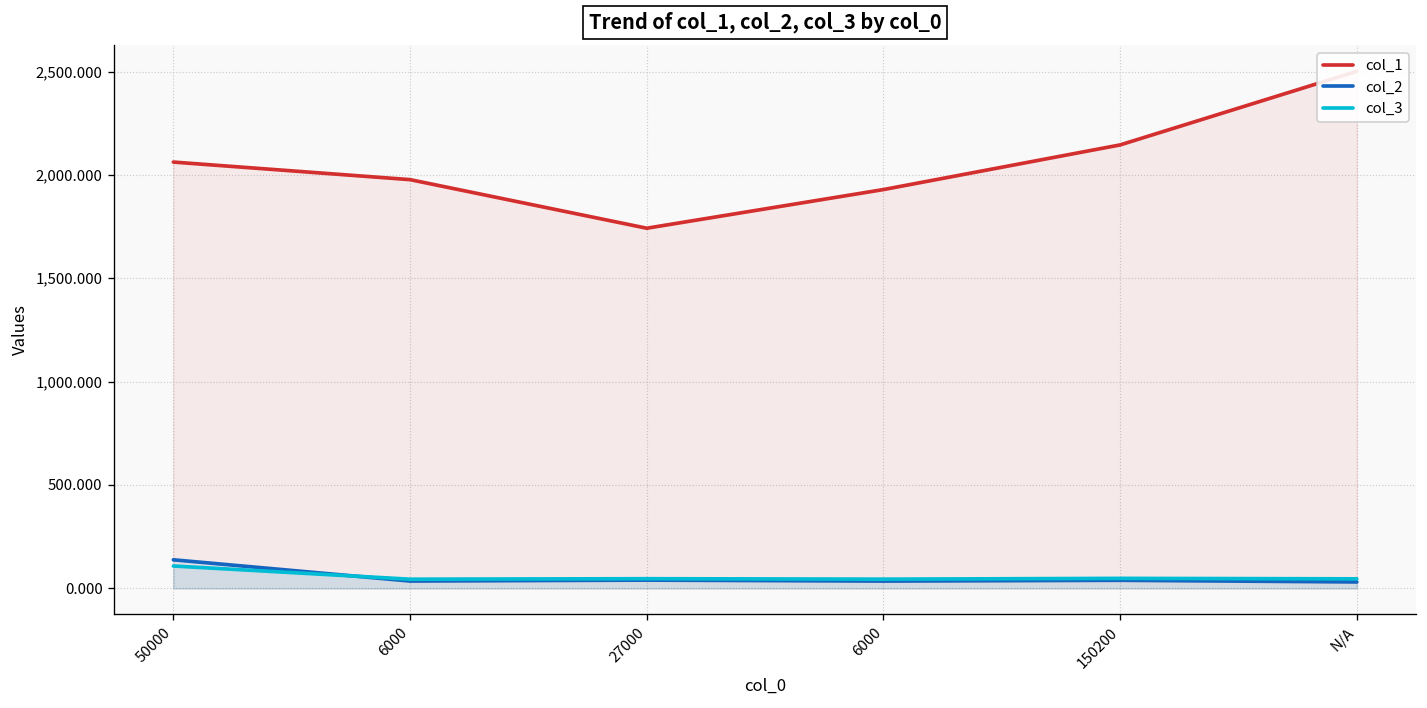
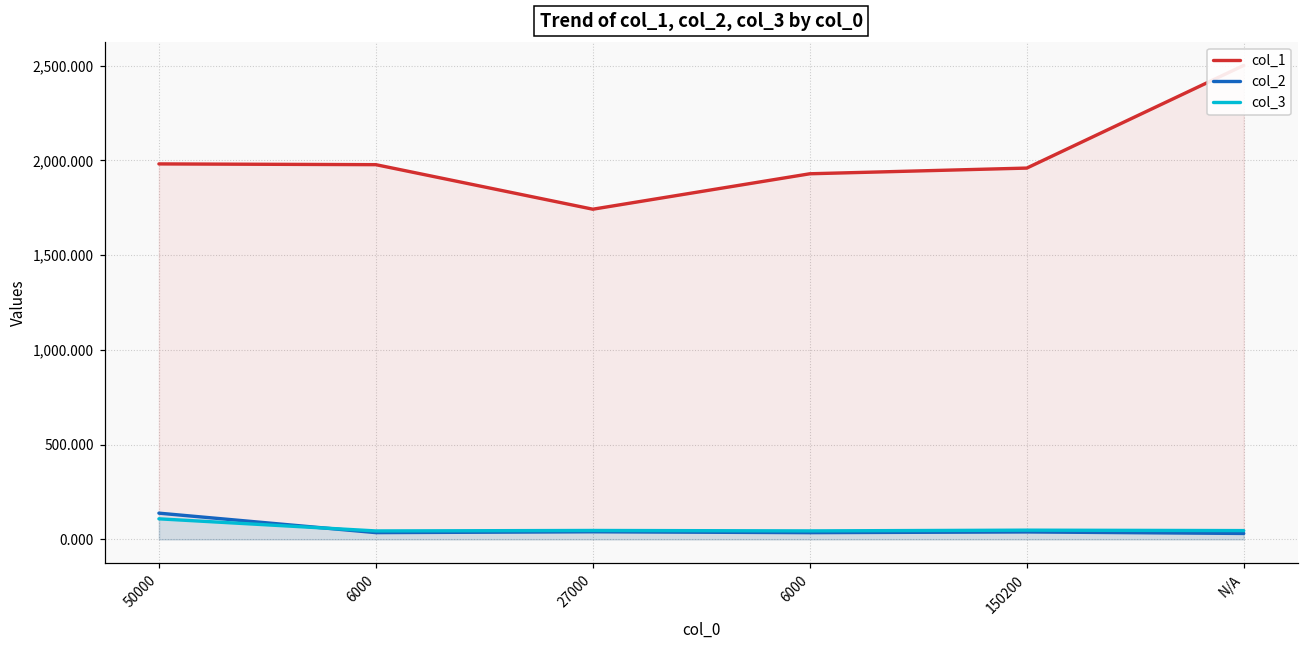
col_1, 50000: 2,060 -> 1,980
col_1, 150200: 2,150 -> 1,960
